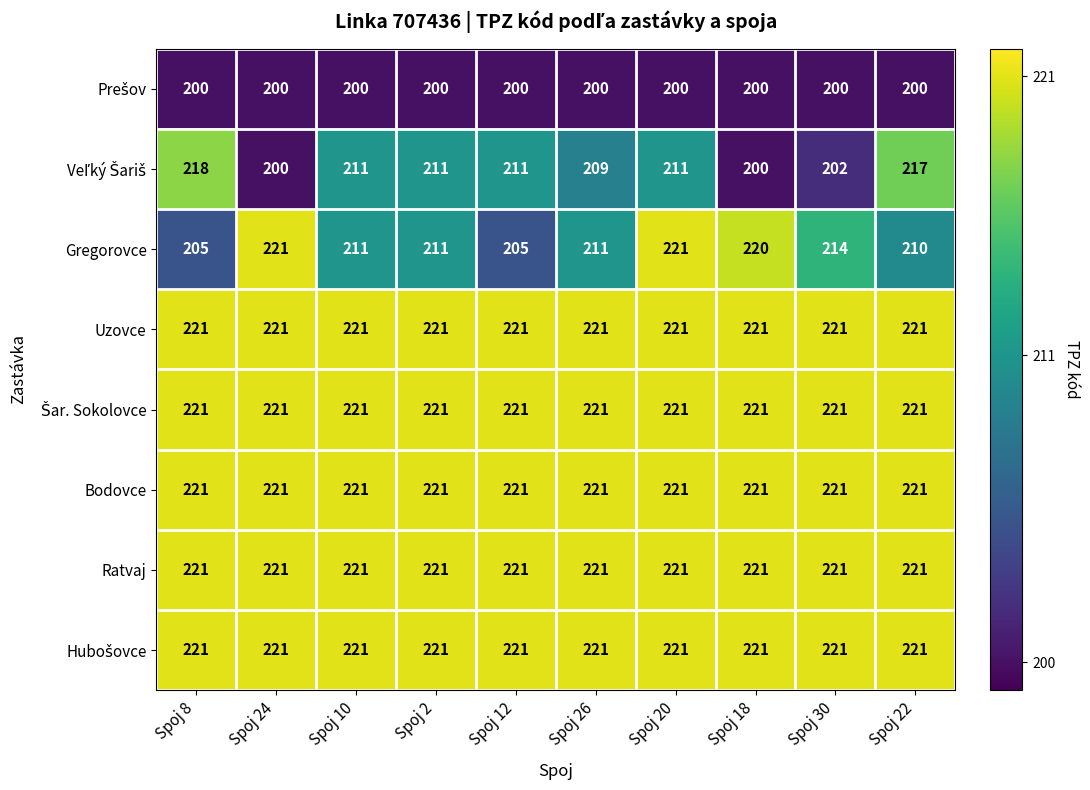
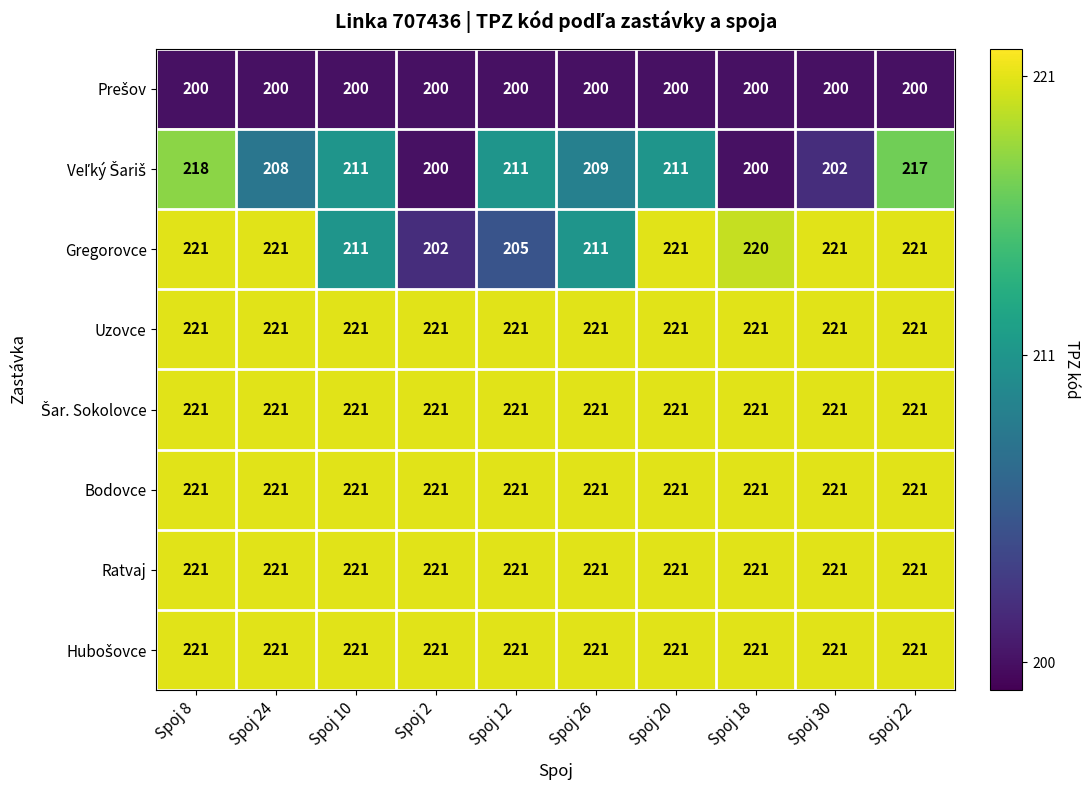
Veľký Šariš, Spoj 24: 200 -> 208
Veľký Šariš, Spoj 2: 211 -> 200
Gregorovce, Spoj 8: 205 -> 221
Gregorovce, Spoj 2: 211 -> 202
Gregorovce, Spoj 30: 214 -> 221
Gregorovce, Spoj 22: 210 -> 221
